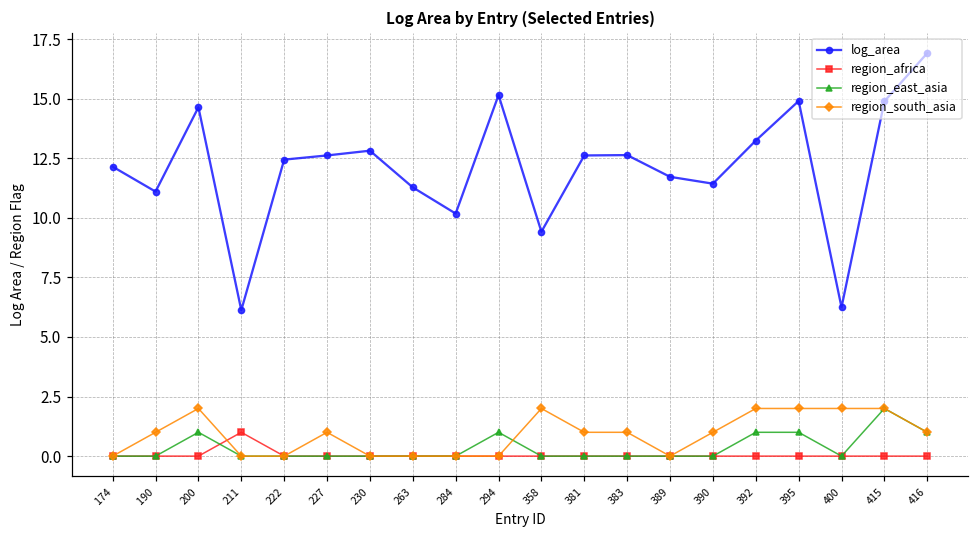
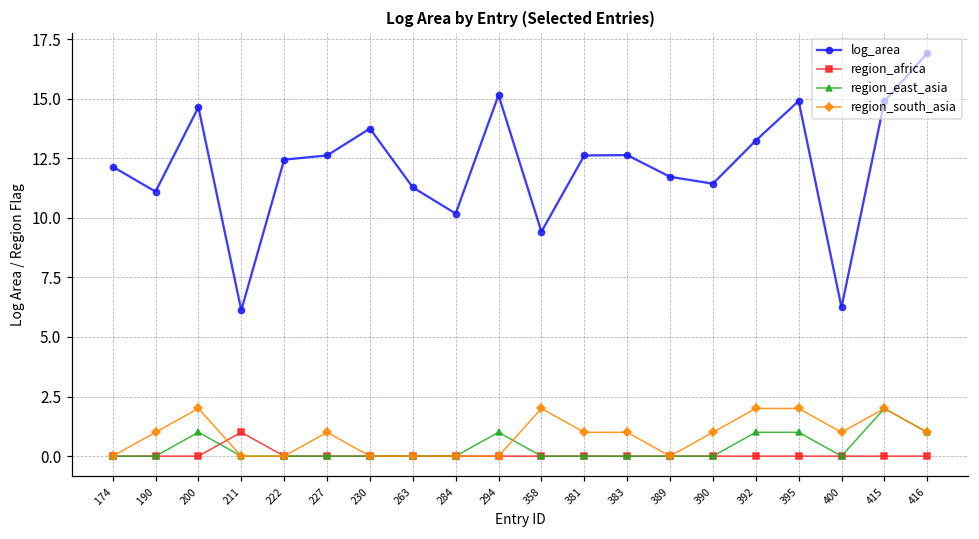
log_area, 230: 12.8 -> 13.7
region_south_asia, 400: 2 -> 1
